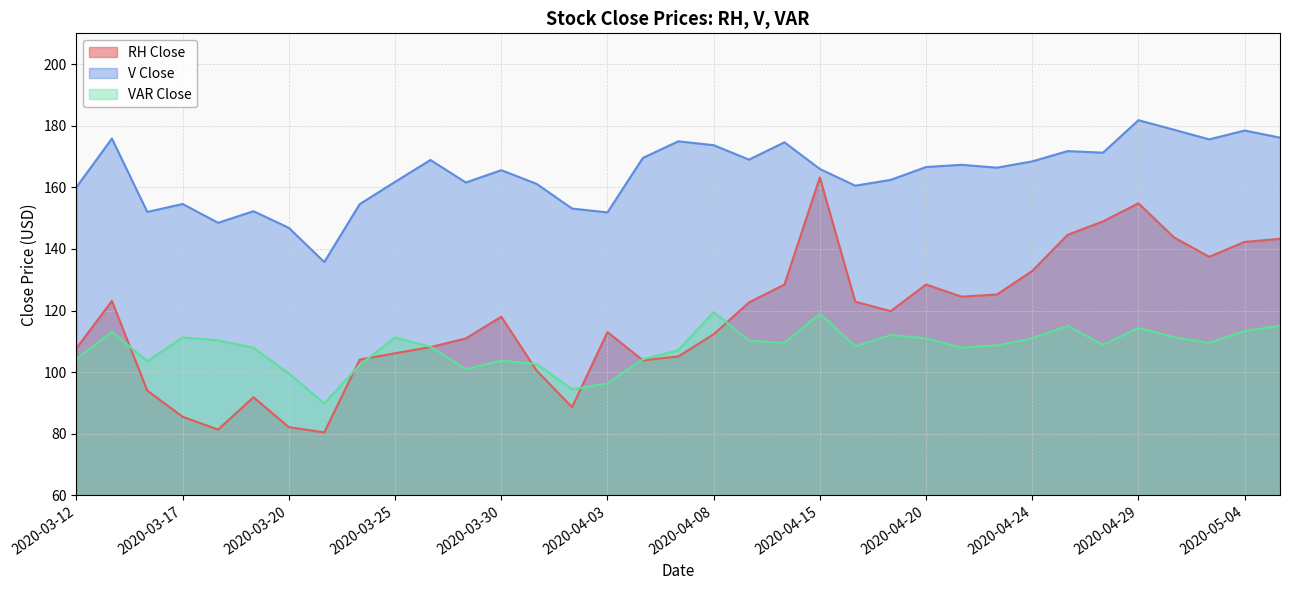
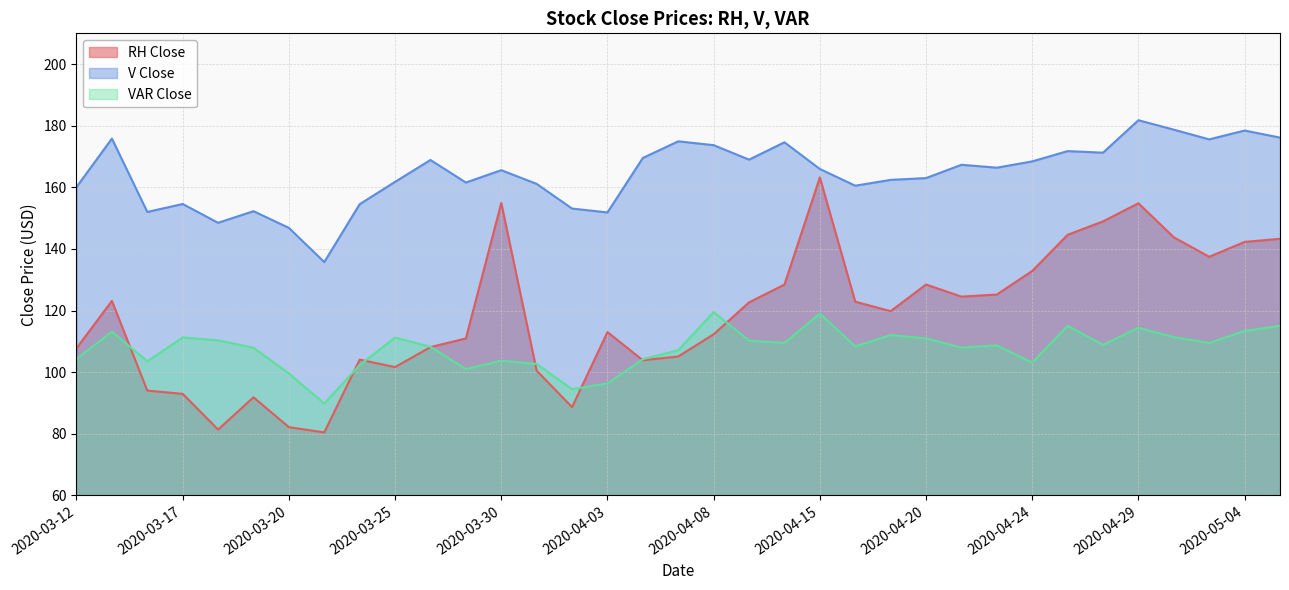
RH Close, 2020-03-17: 85 -> 93
RH Close, 2020-03-25: 106 -> 102
RH Close, 2020-03-30: 118 -> 155
V Close, 2020-04-20: 167 -> 163
VAR Close, 2020-04-24: 111 -> 103
